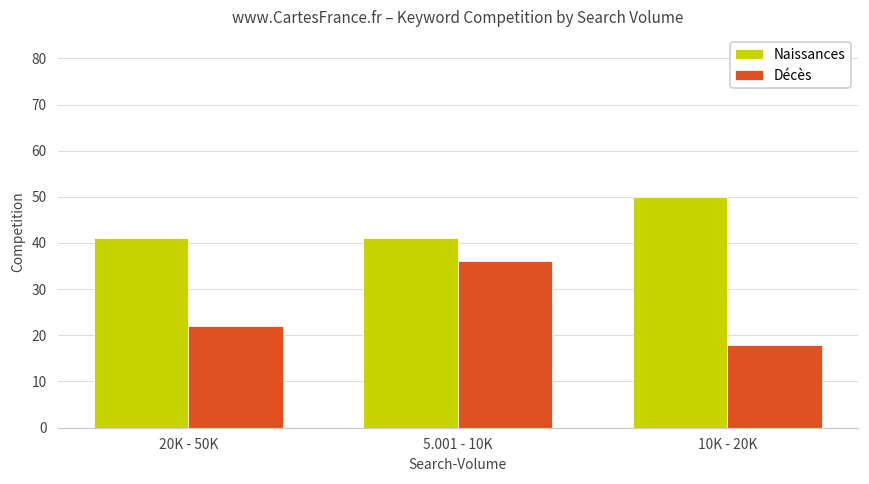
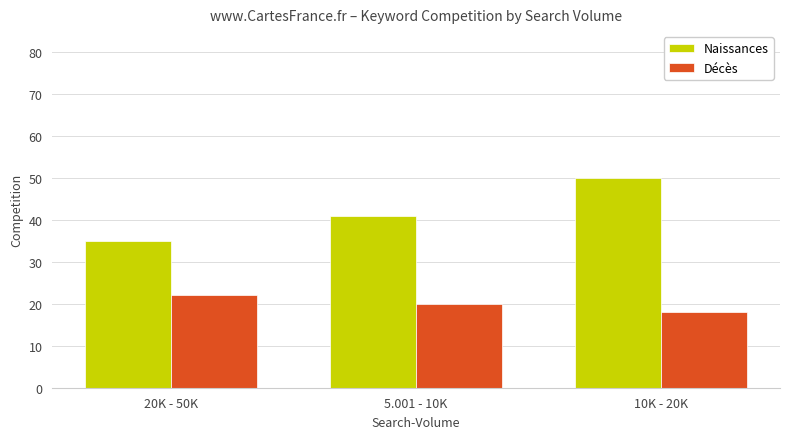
Naissances, 20K - 50K: 41 -> 35
Décès, 5.001 - 10K: 36 -> 20
